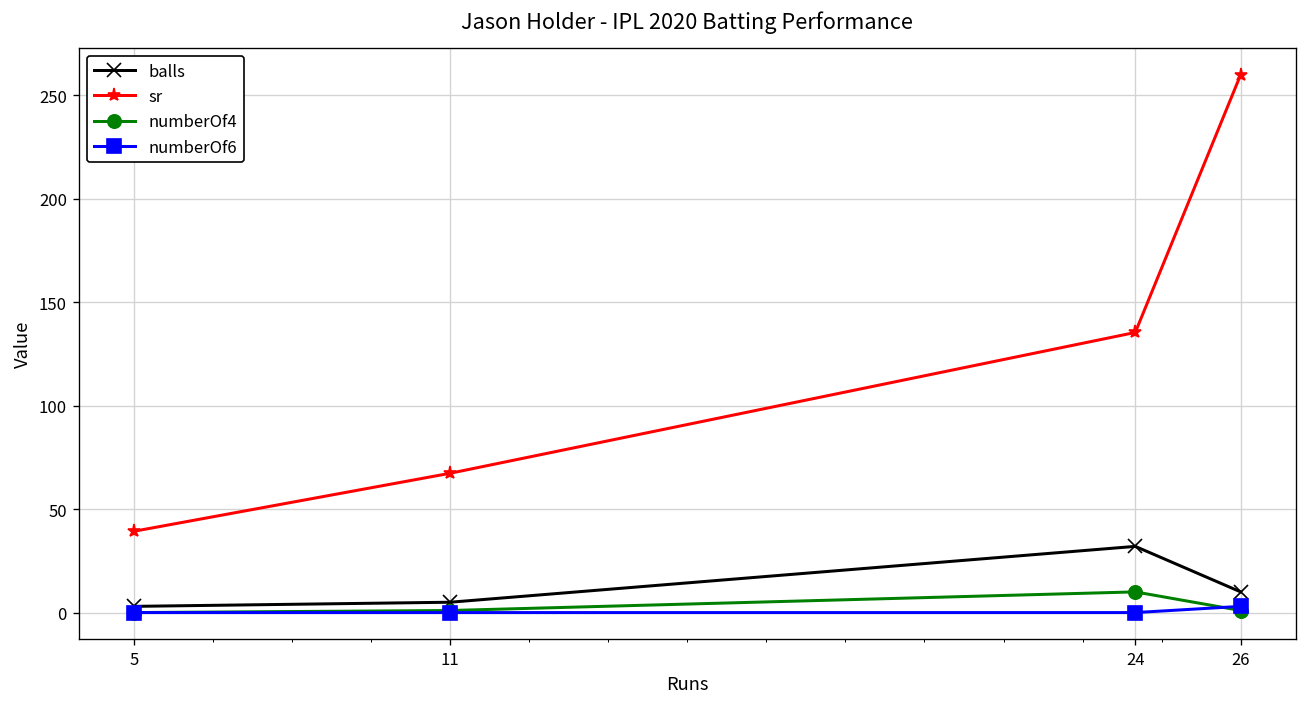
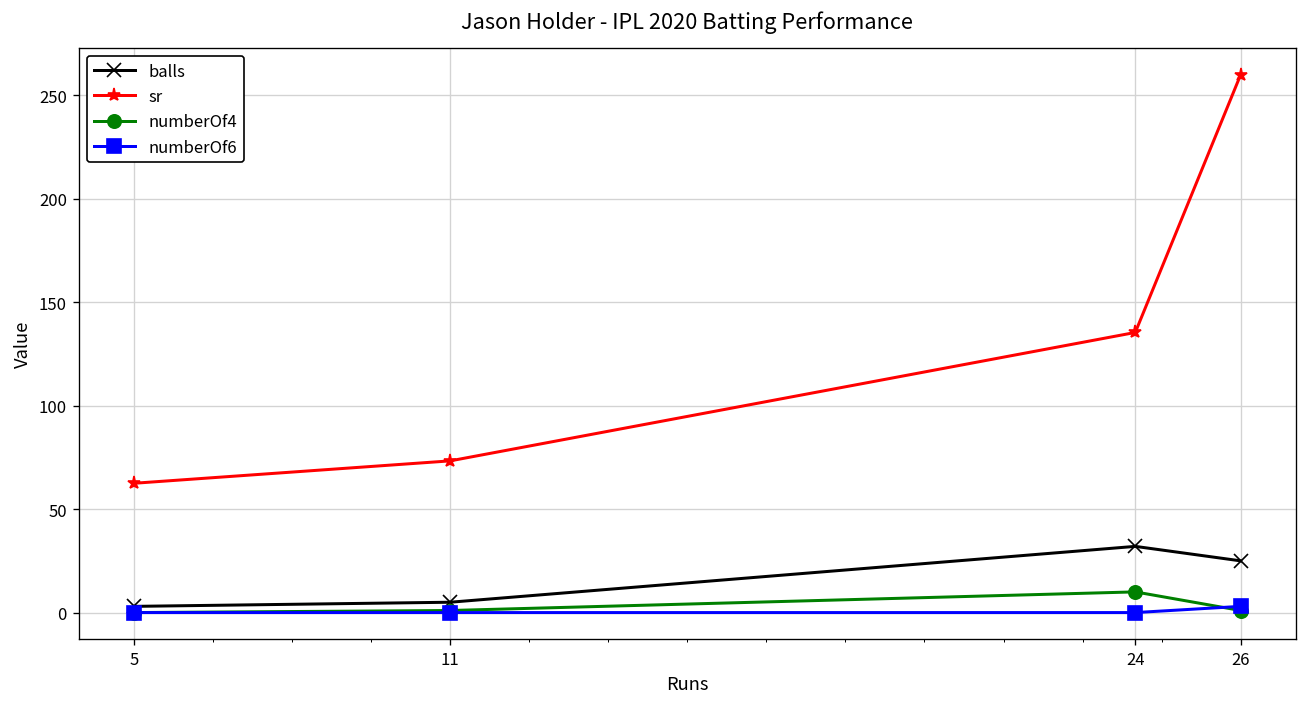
sr, 5: 39 -> 63
sr, 11: 67 -> 73
balls, 26: 10 -> 25
